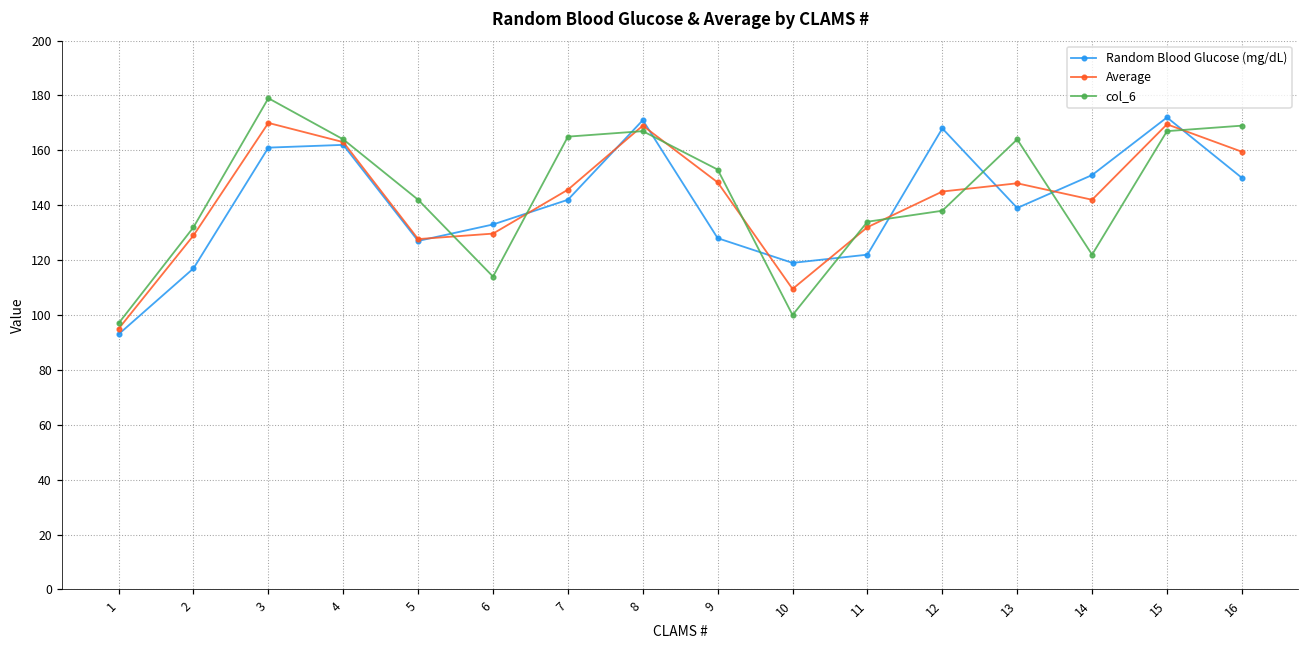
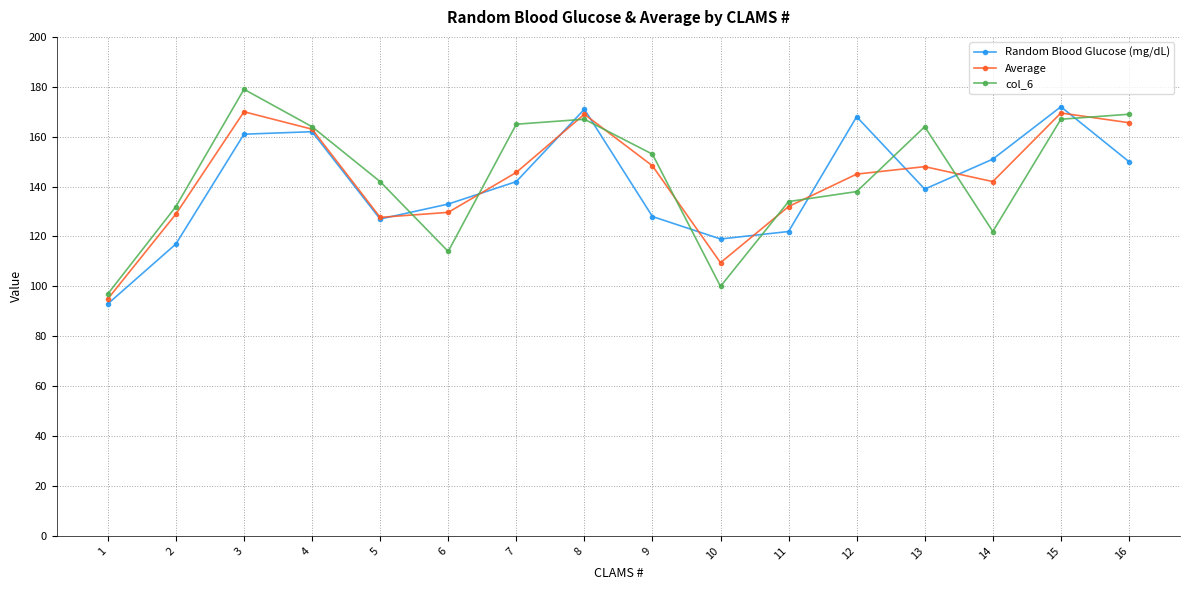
Average, 16: 160 -> 166
